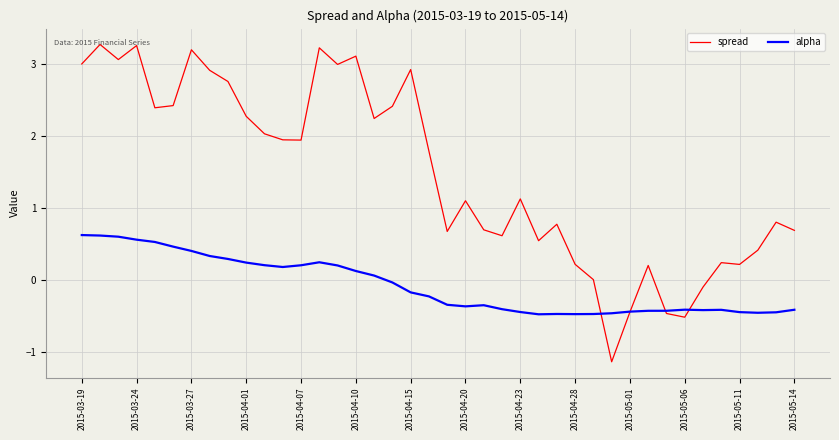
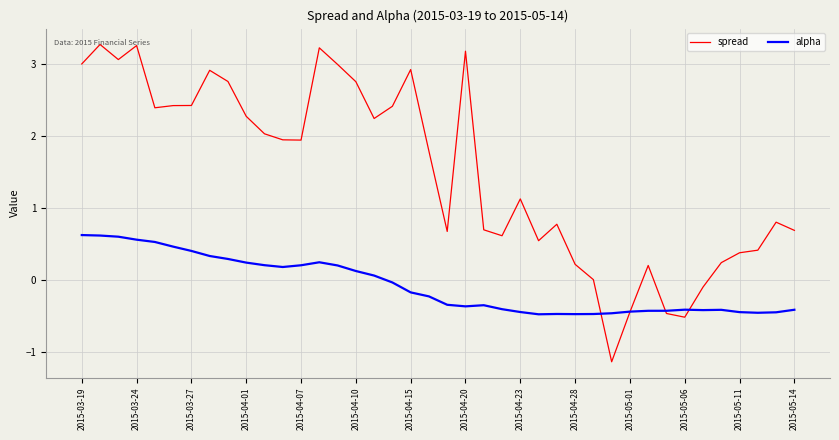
spread, 2015-03-27: 3.2 -> 2.4
spread, 2015-04-10: 3.1 -> 2.8
spread, 2015-04-20: 1.1 -> 3.2
spread, 2015-05-11: 0.2 -> 0.4
